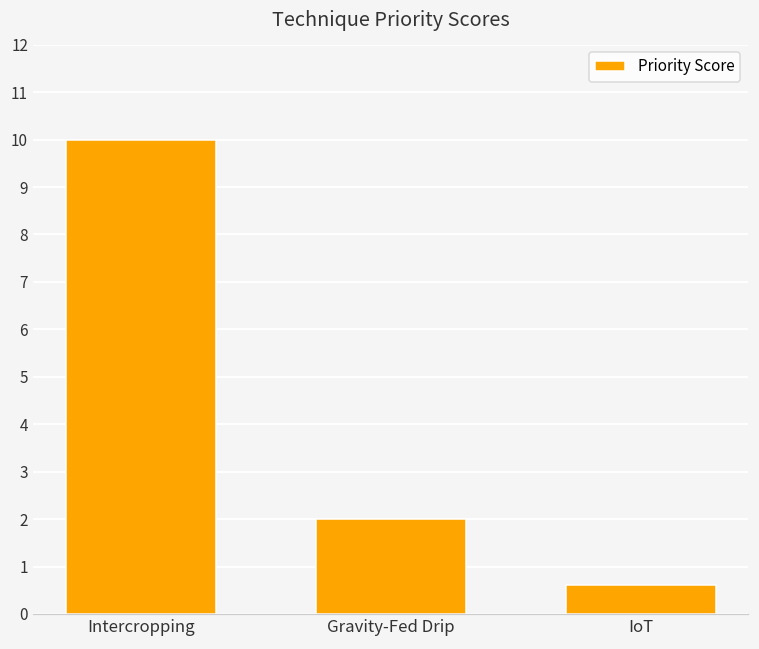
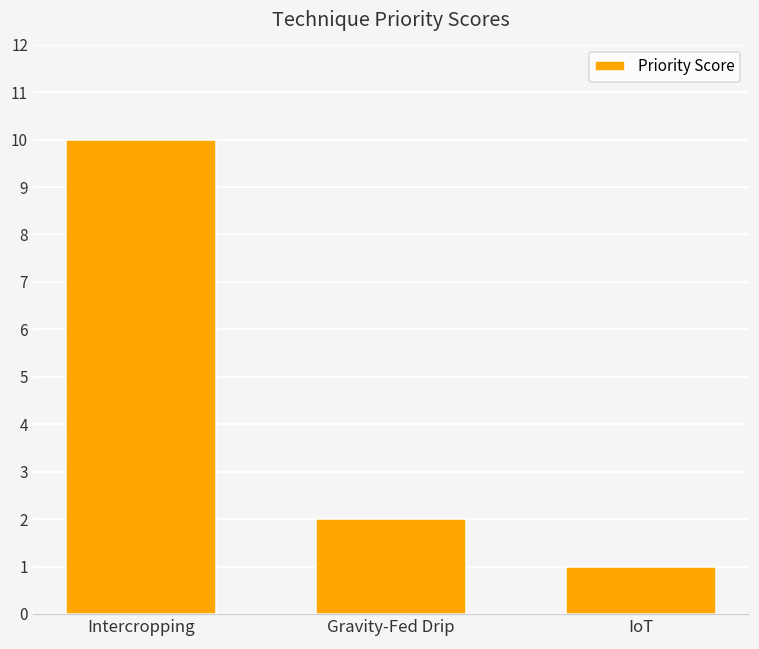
IoT: 0.6 -> 1.0
